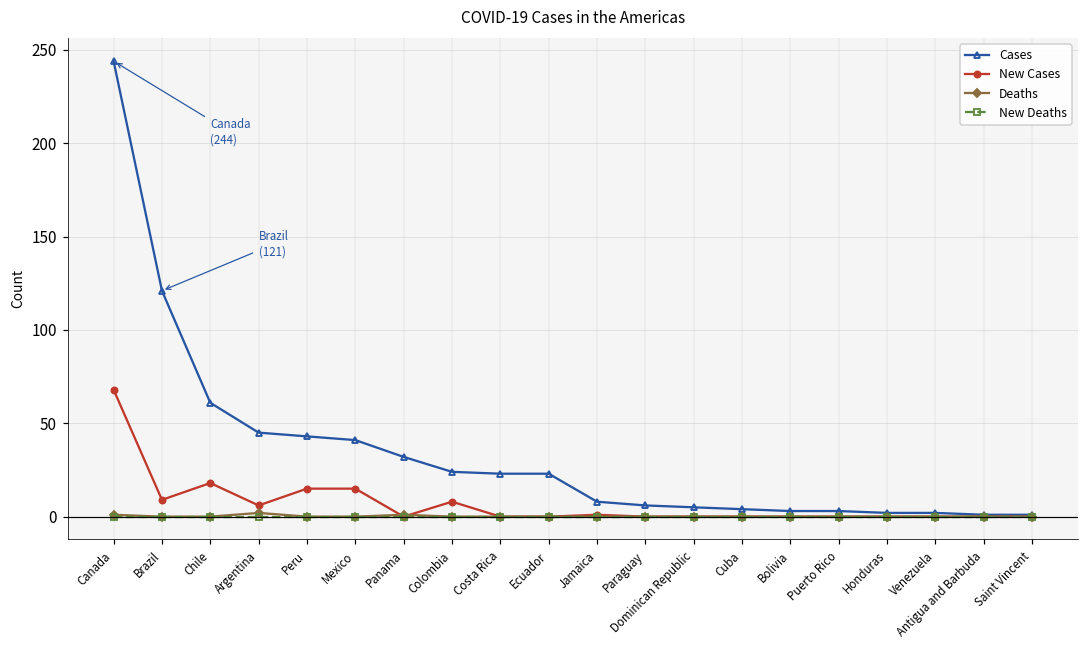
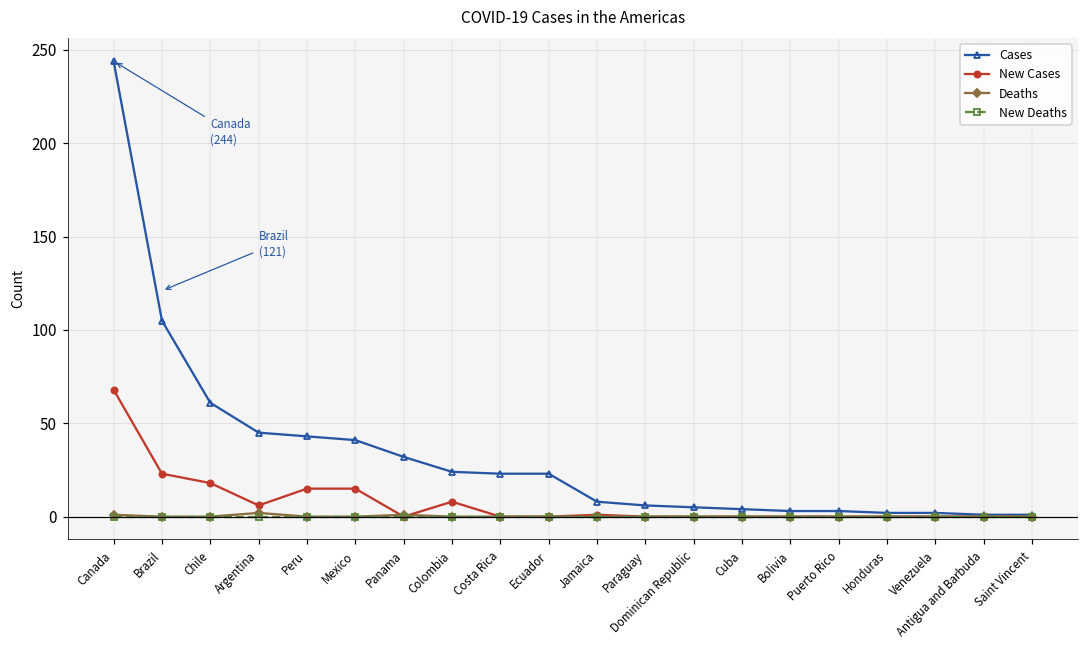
Cases, Brazil: 121 -> 105
New Cases, Brazil: 9 -> 23
